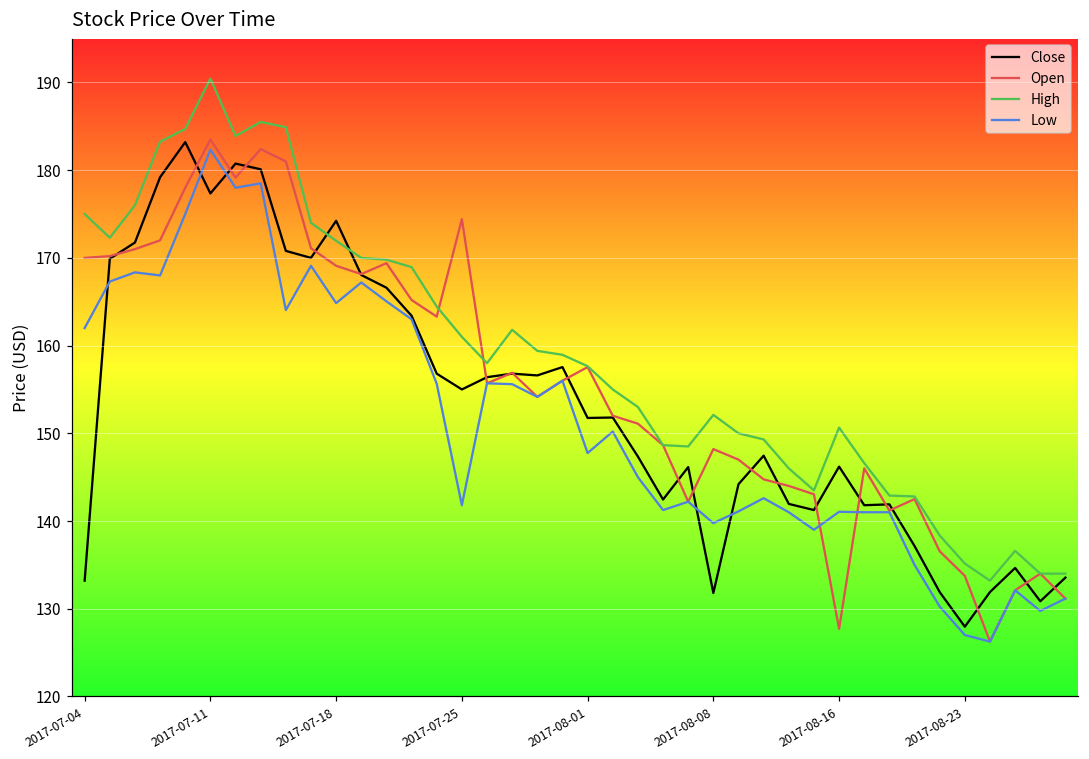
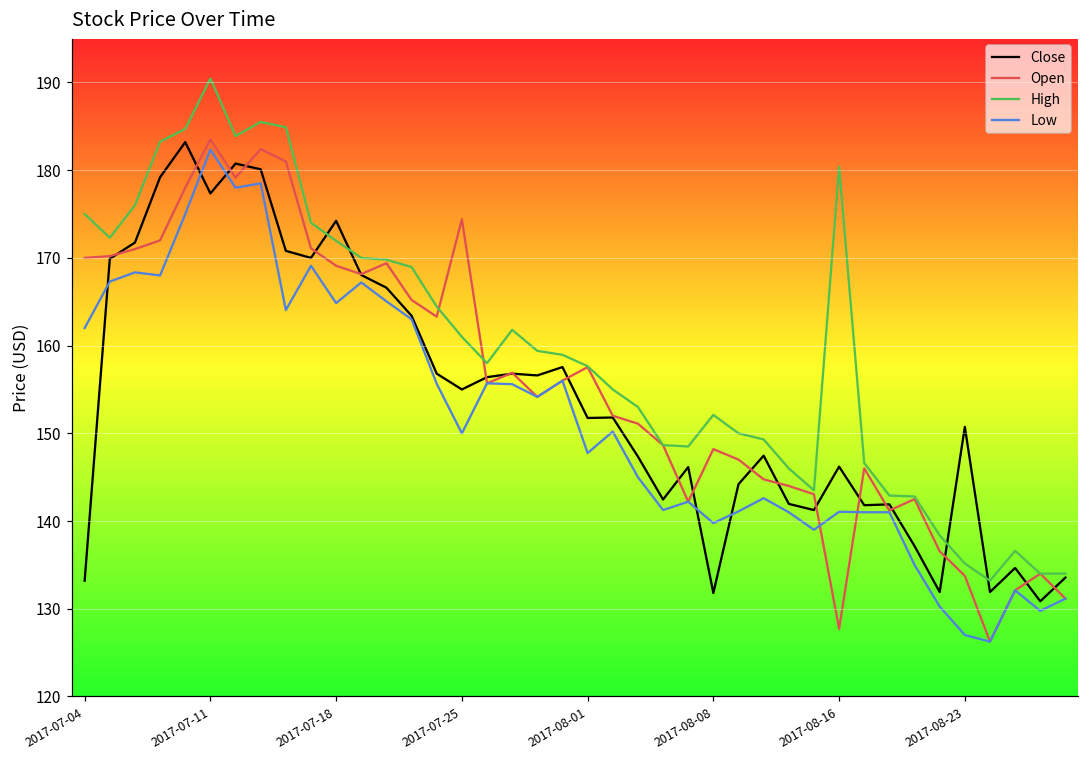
Low, 2017-07-25: 142 -> 150
High, 2017-08-16: 151 -> 180
Close, 2017-08-23: 128 -> 151
